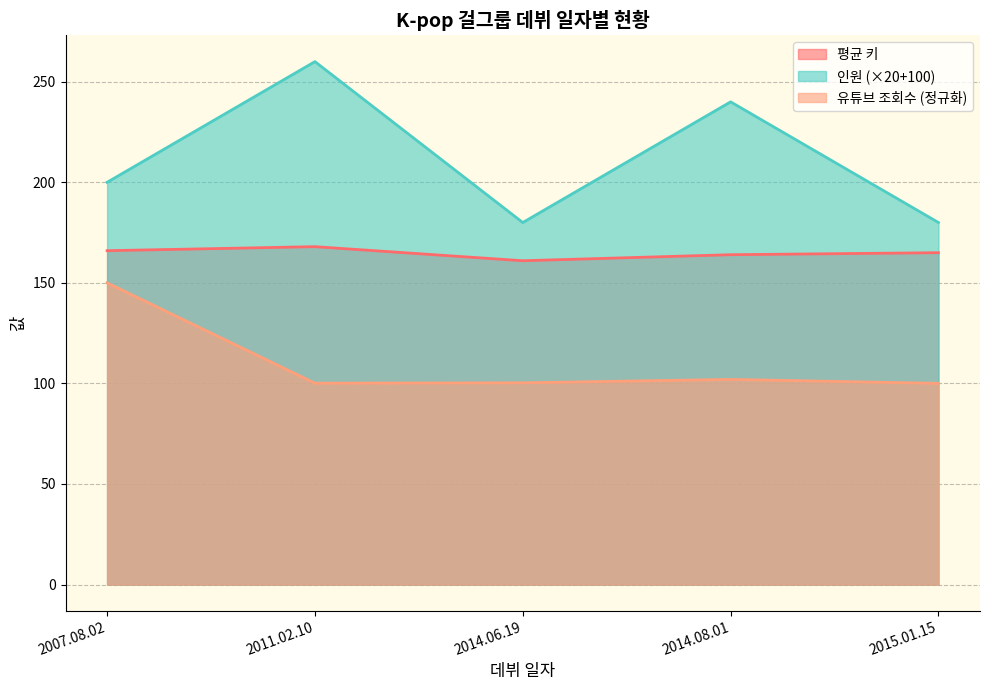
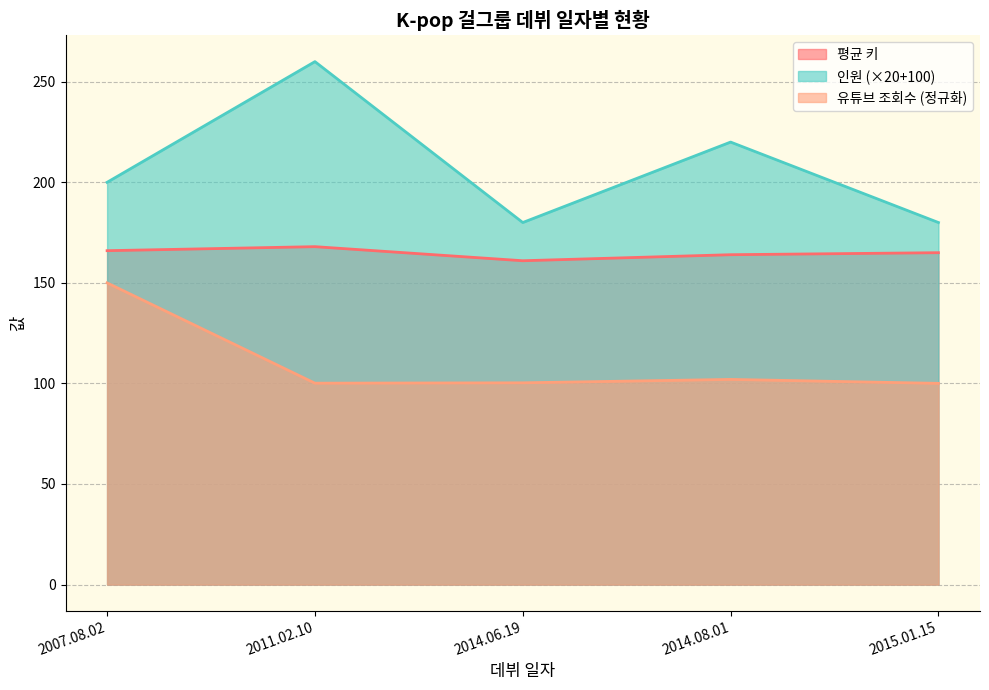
인원 (×20+100), 2014.08.01: 240 -> 220
